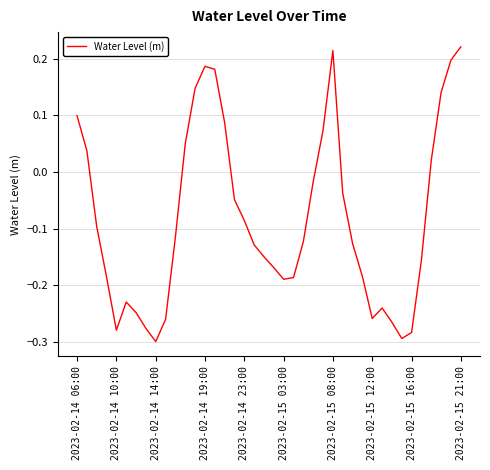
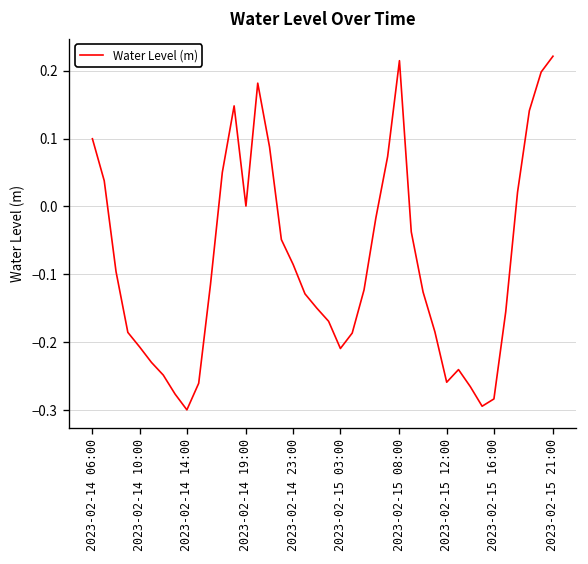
2023-02-14 10:00: -0.28 -> -0.21
2023-02-14 19:00: 0.19 -> 0.00
2023-02-15 03:00: -0.19 -> -0.21
